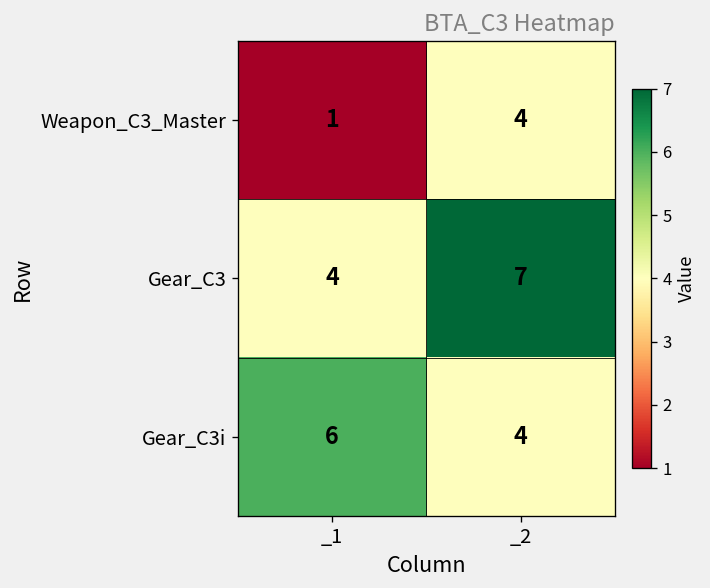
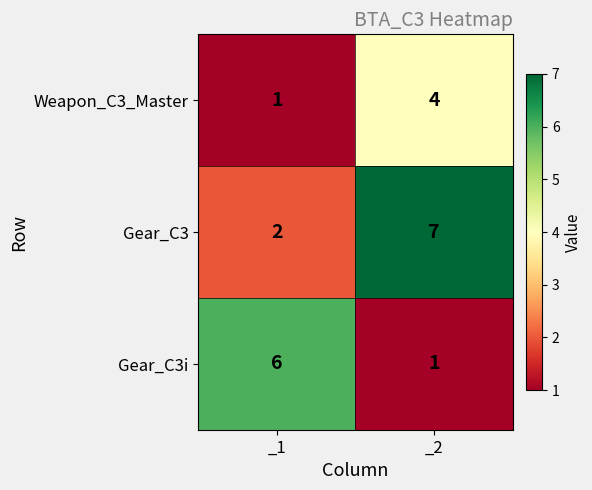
Gear_C3, _1: 4 -> 2
Gear_C3i, _2: 4 -> 1
